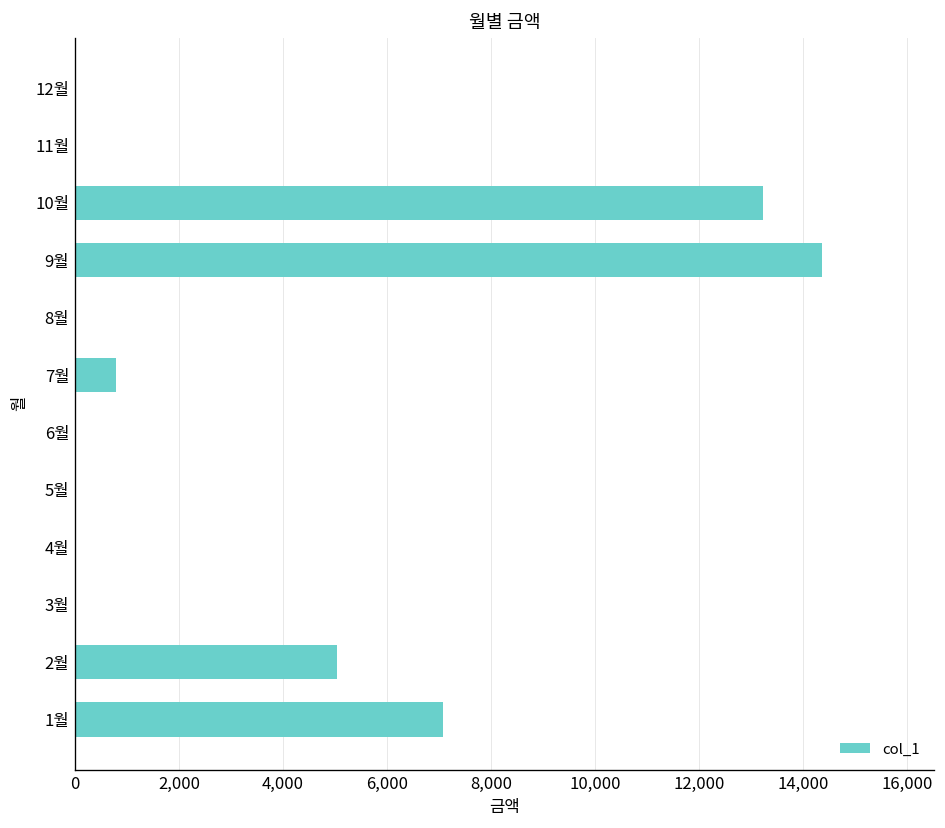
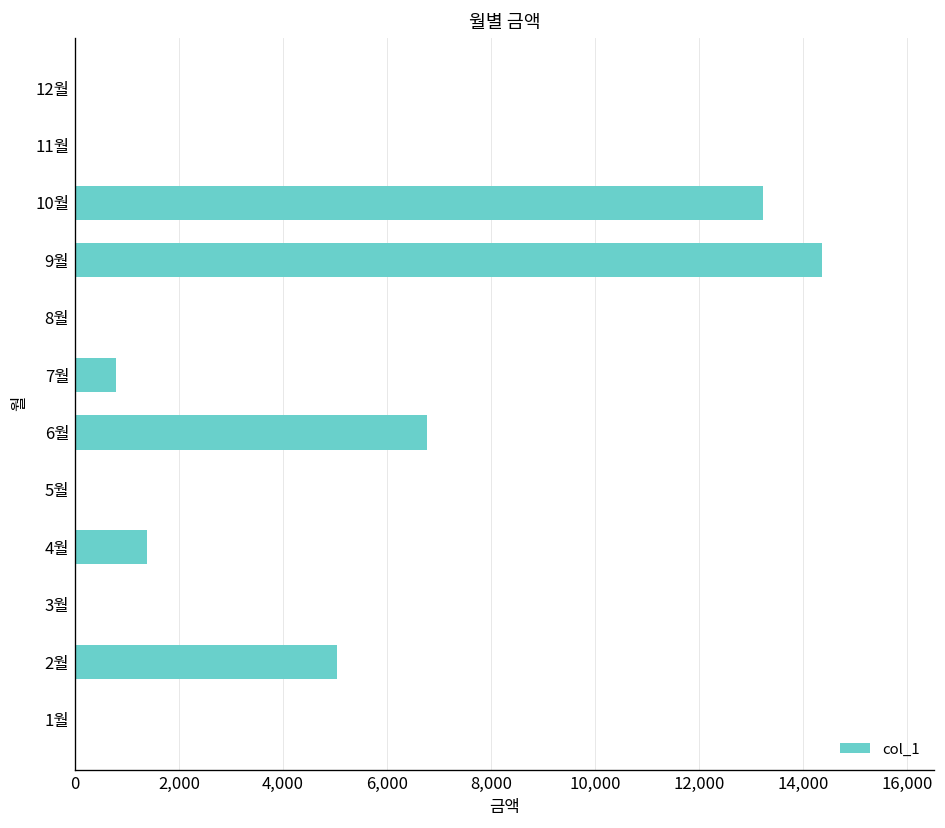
6월: 0 -> 6,800
4월: 0 -> 1,400
1월: 7,100 -> 0
